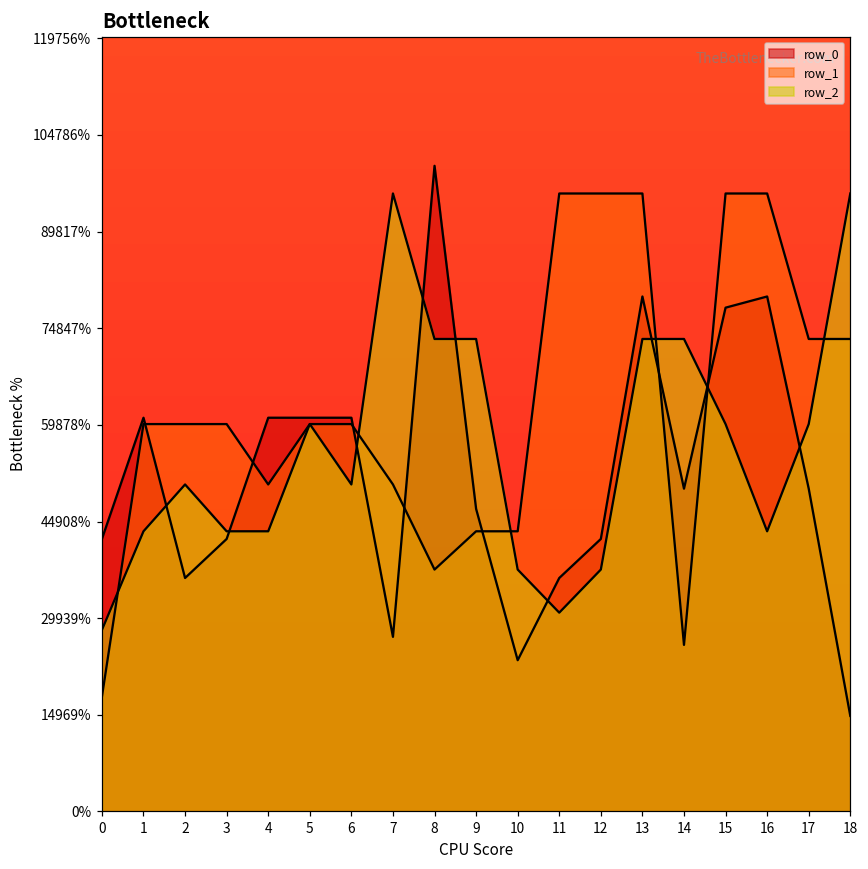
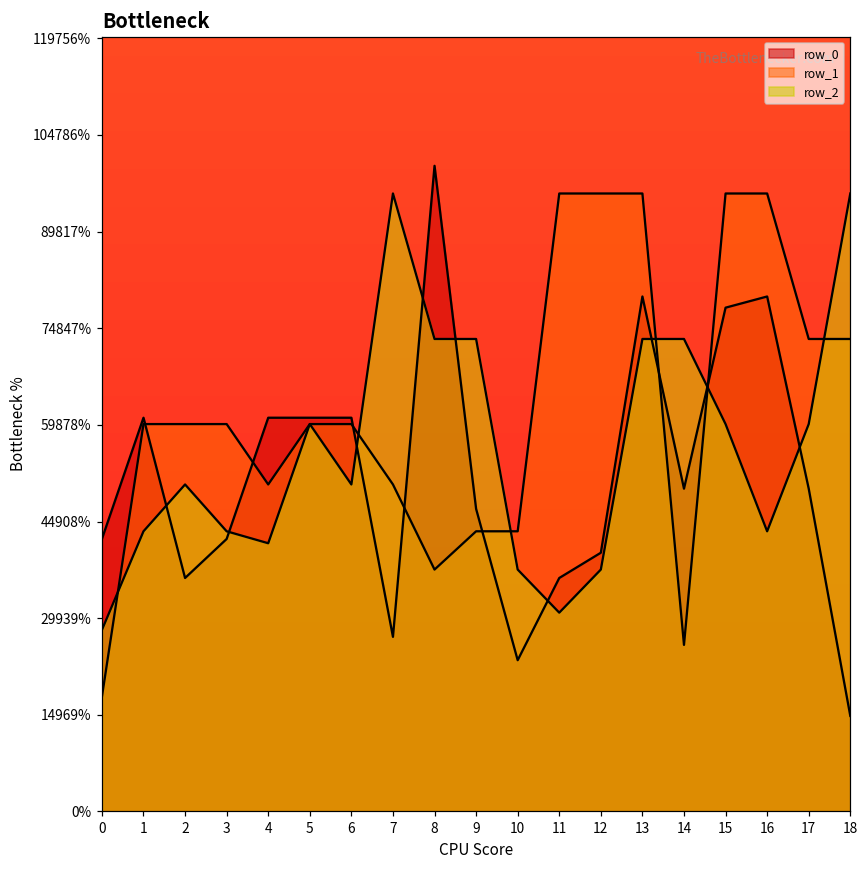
row_2, 4: 43000% -> 42000%
row_0, 12: 42000% -> 40000%
